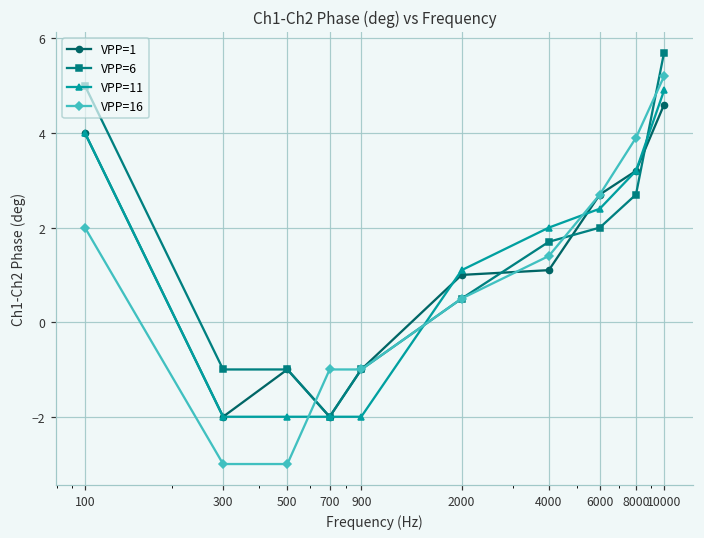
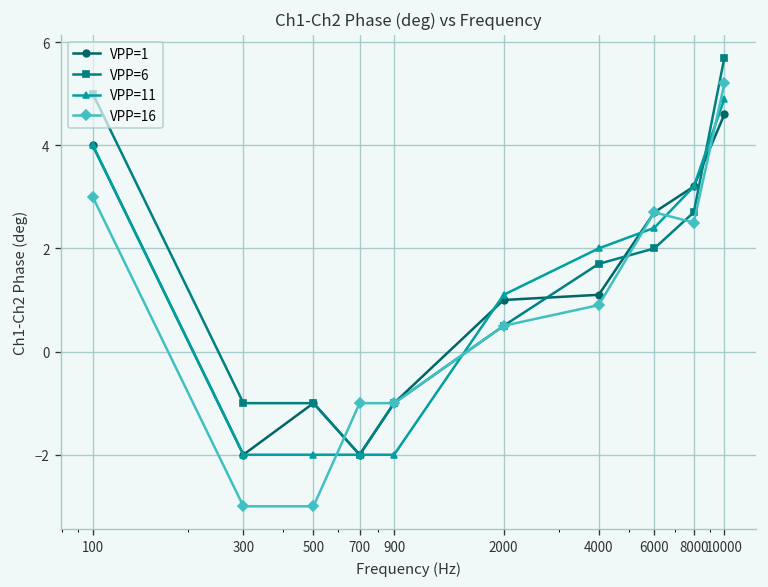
VPP=16, 100: 2 -> 3
VPP=16, 4000: 1.4 -> 0.9
VPP=16, 8000: 3.9 -> 2.5
